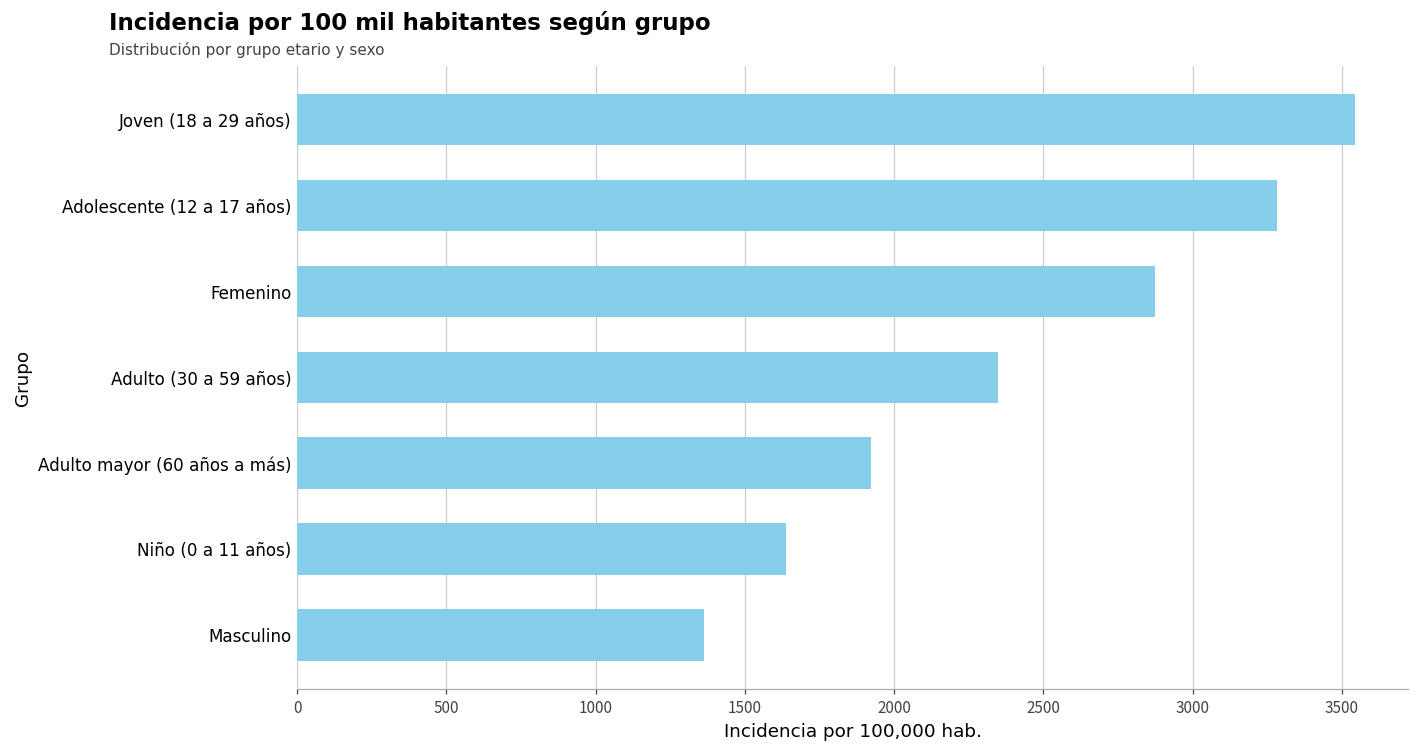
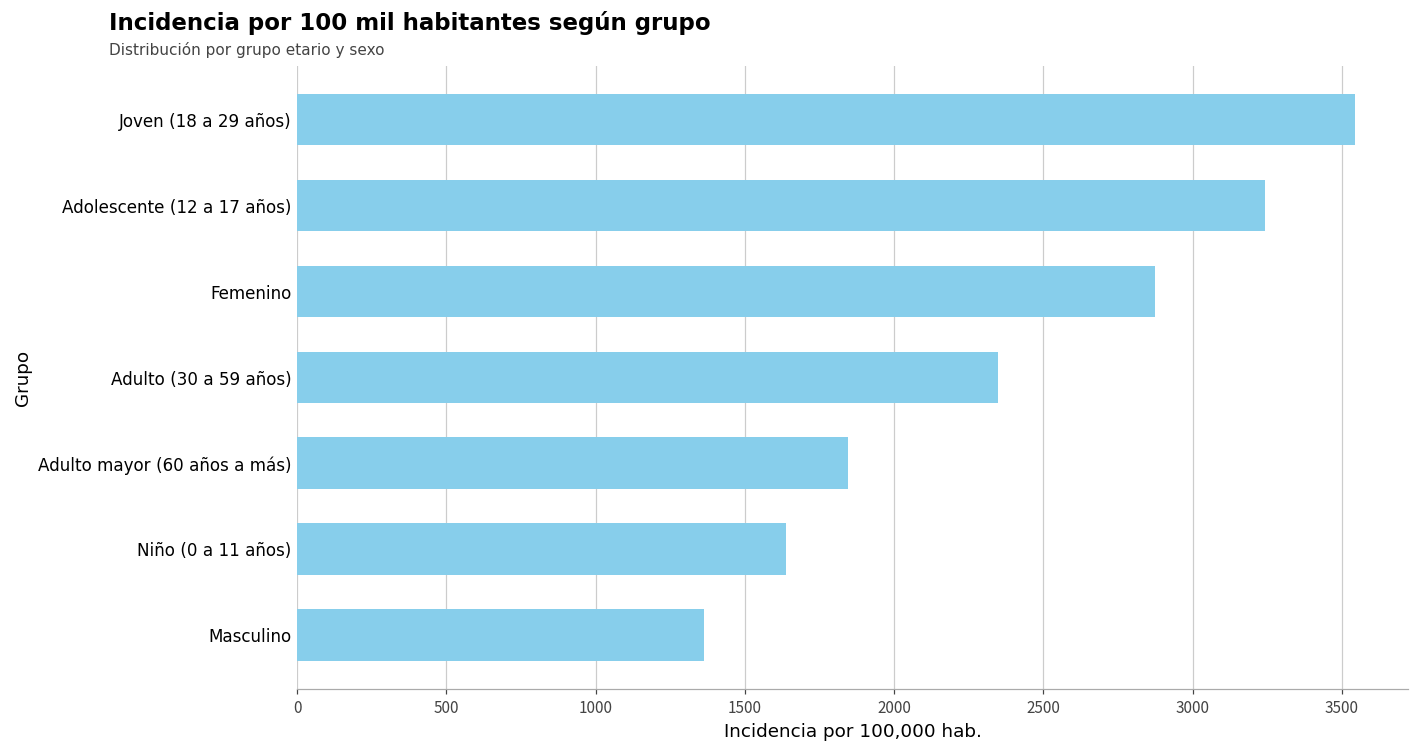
Adolescente (12 a 17 años): 3280 -> 3240
Adulto mayor (60 años a más): 1920 -> 1840
